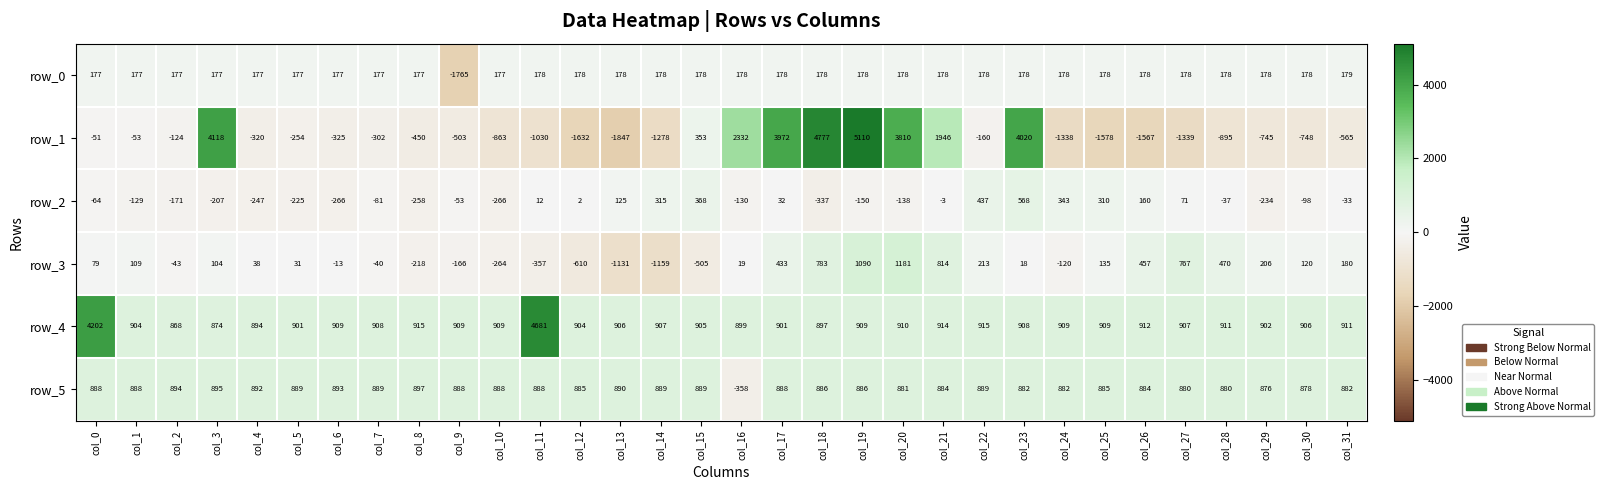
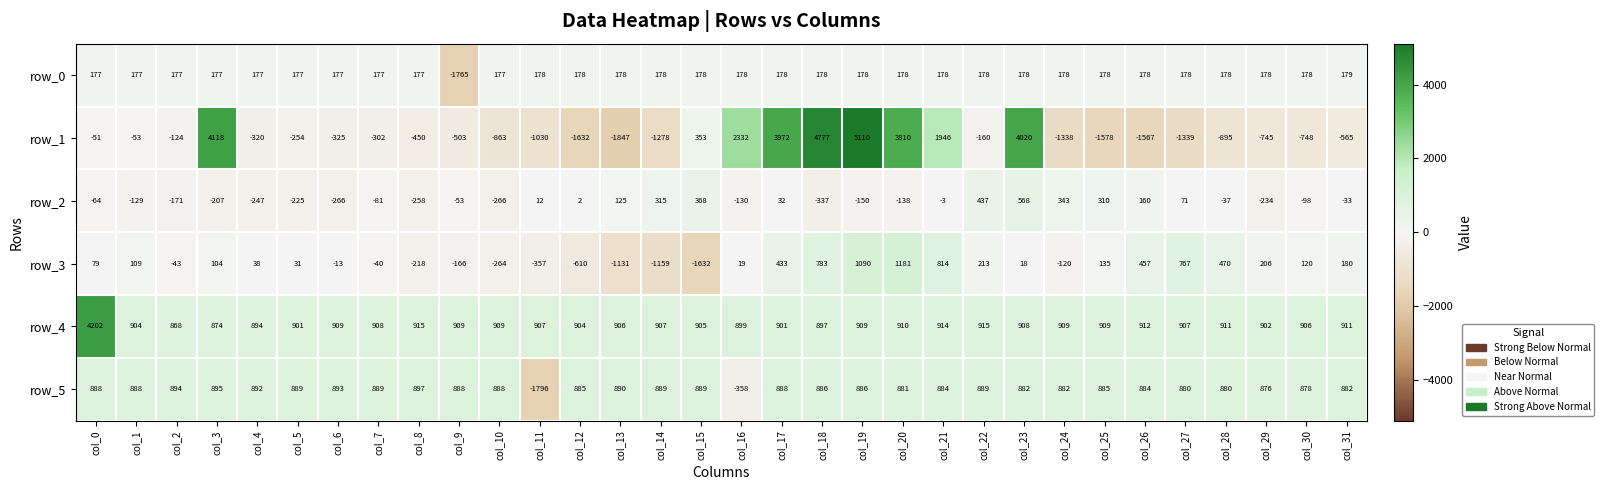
row_3, col_15: -505 -> -1632
row_4, col_11: 4681 -> 907
row_5, col_11: 888 -> -1796
